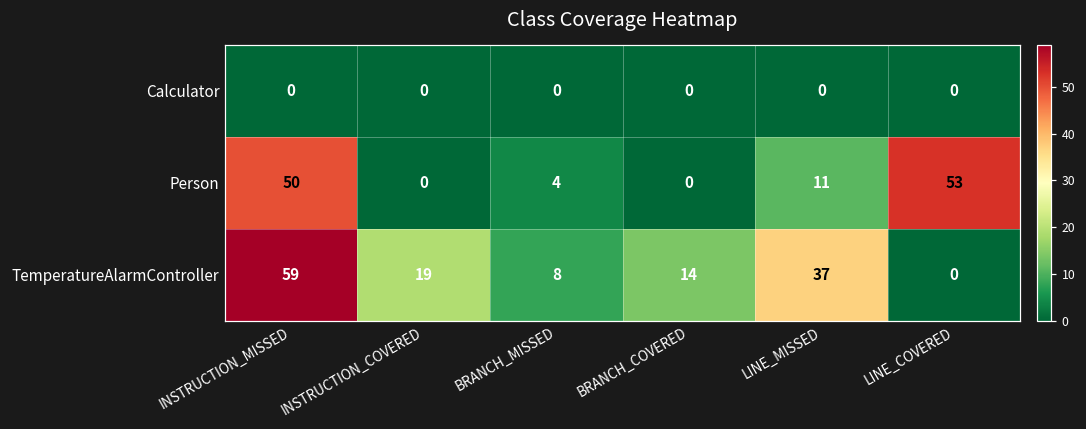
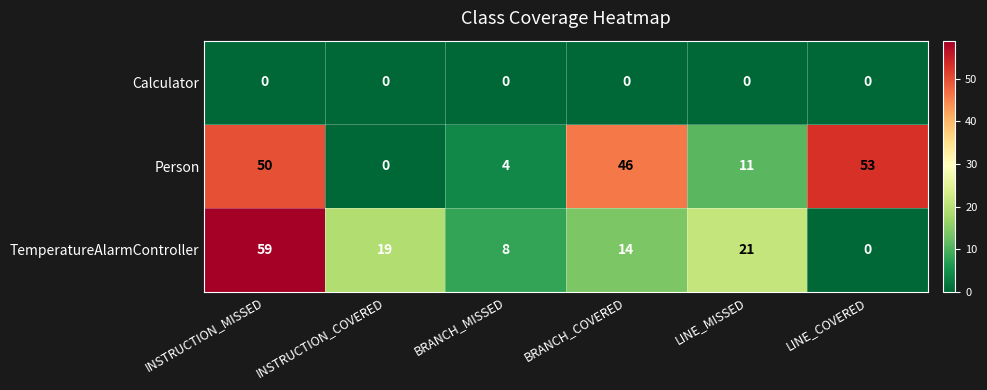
Person, BRANCH_COVERED: 0 -> 46
TemperatureAlarmController, LINE_MISSED: 37 -> 21
